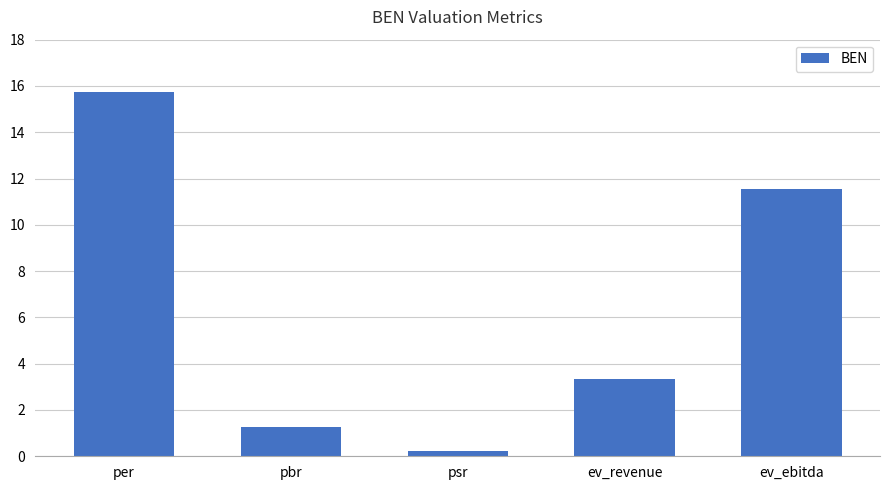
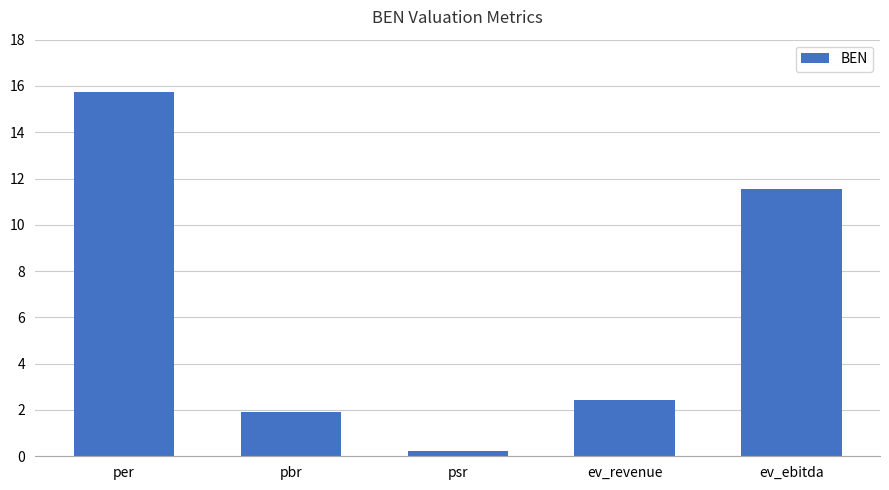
pbr: 1.3 -> 1.9
ev_revenue: 3.3 -> 2.5
